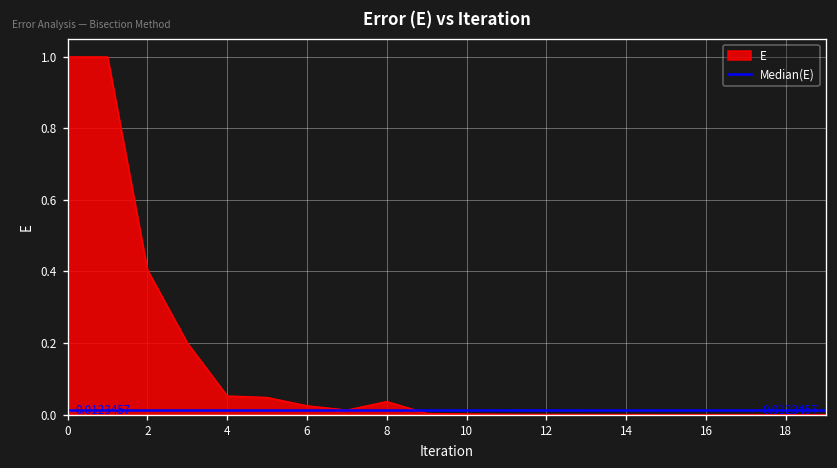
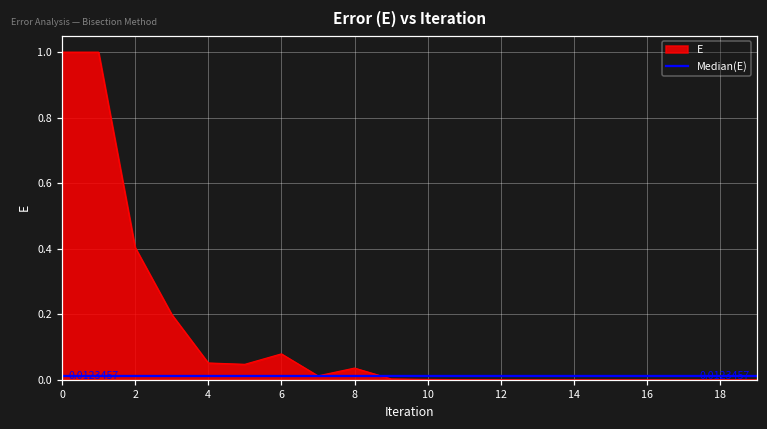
6: 0.02 -> 0.08
